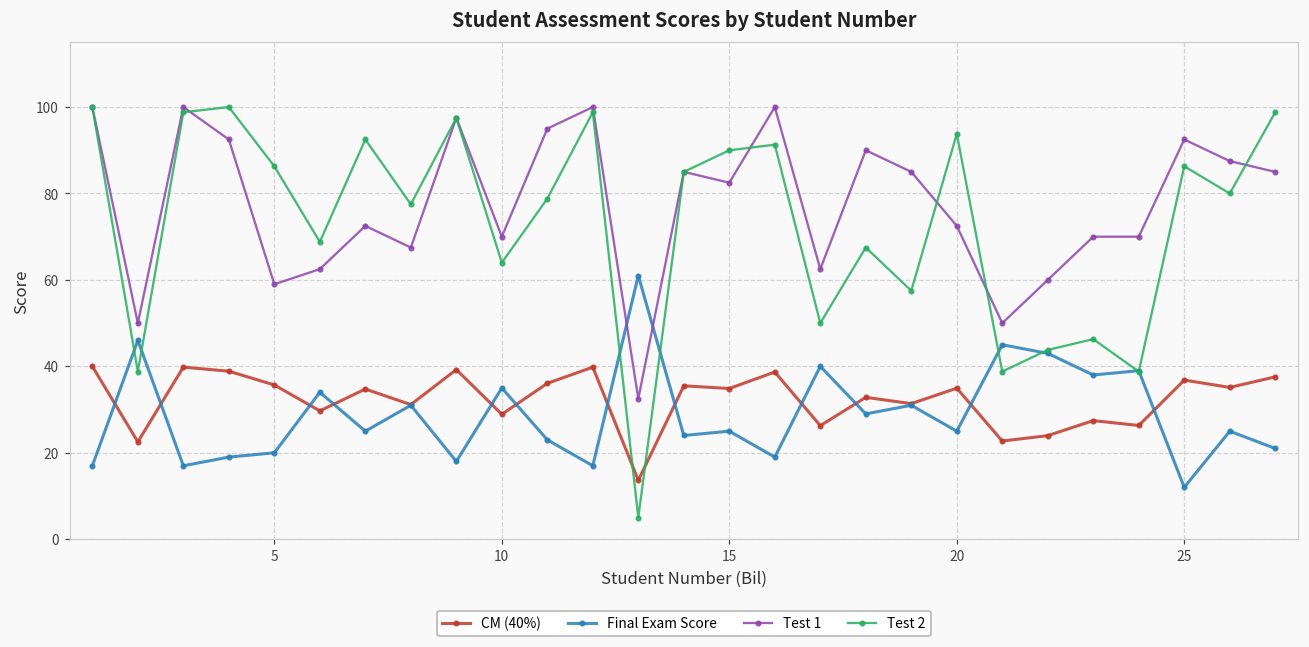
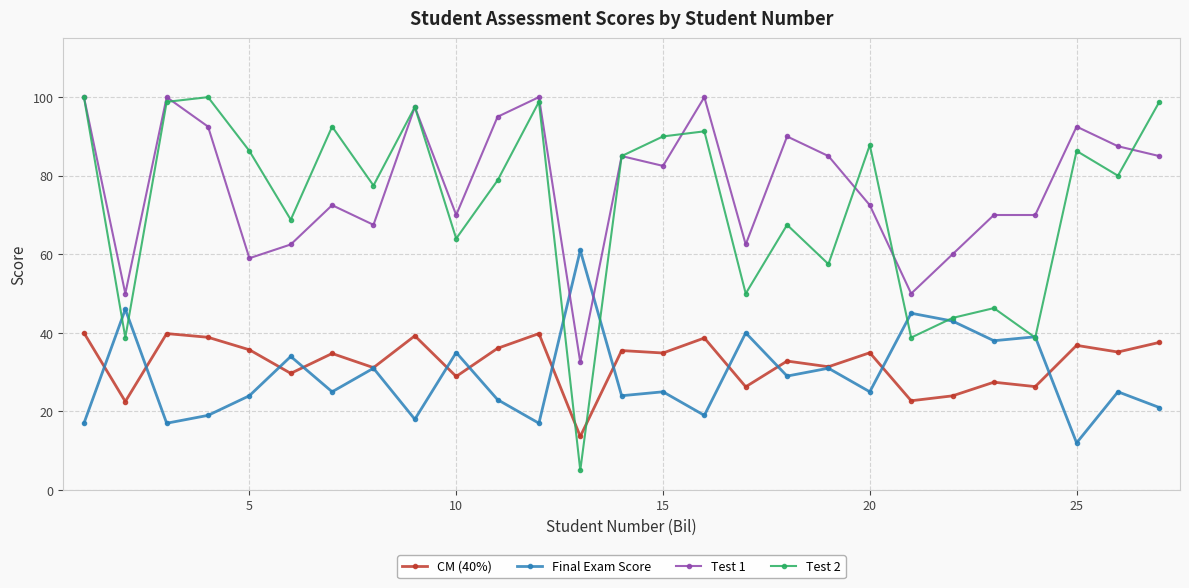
Final Exam Score, 5: 20 -> 24
Test 2, 20: 94 -> 88
